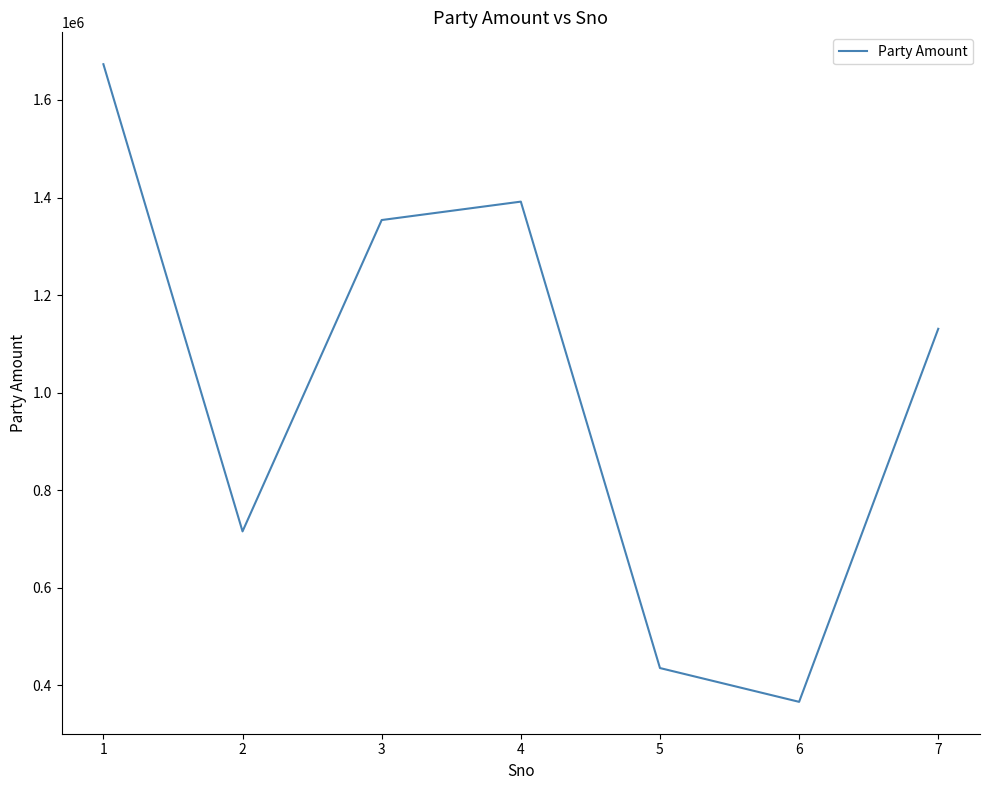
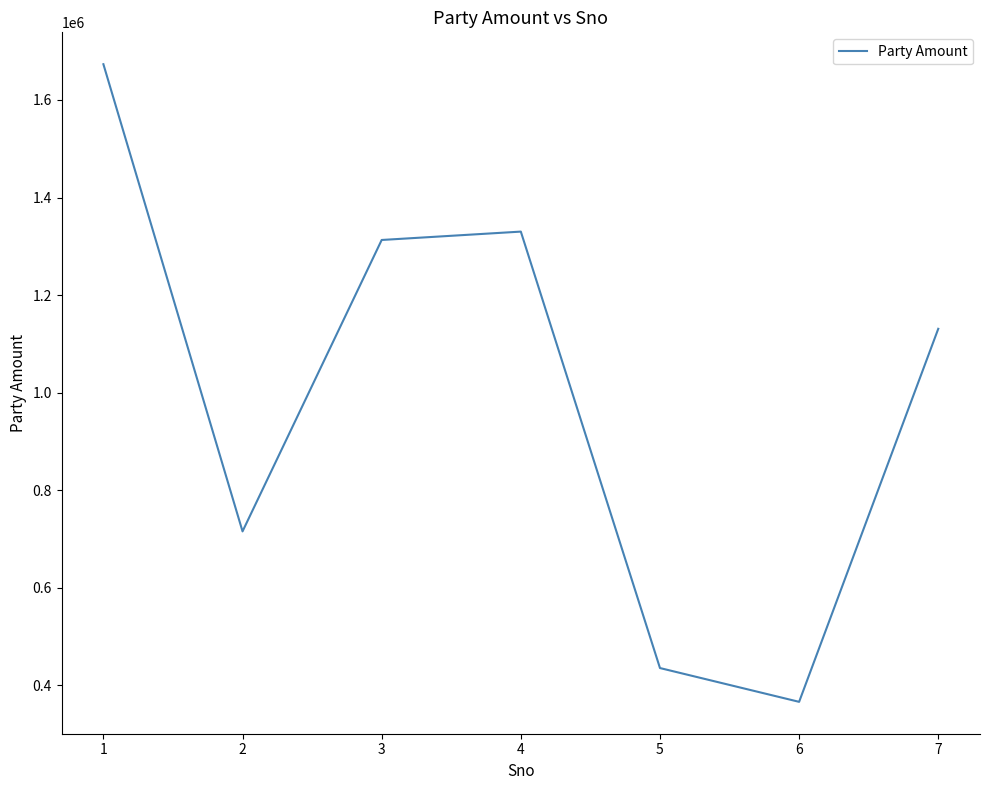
3: 1350000 -> 1310000
4: 1390000 -> 1330000
